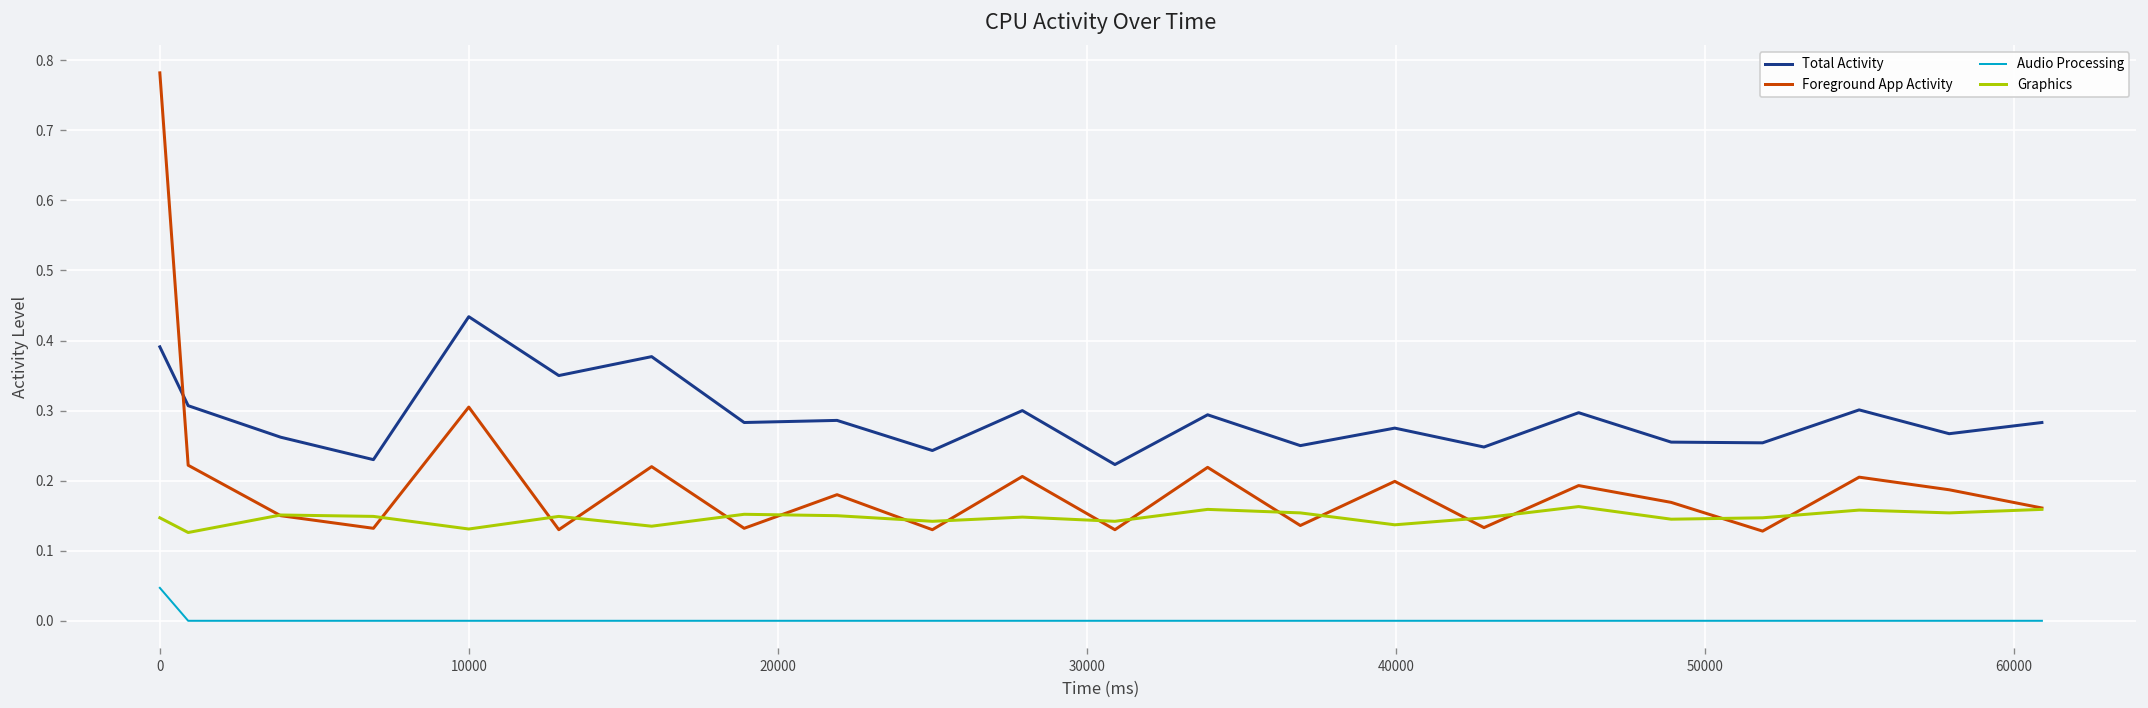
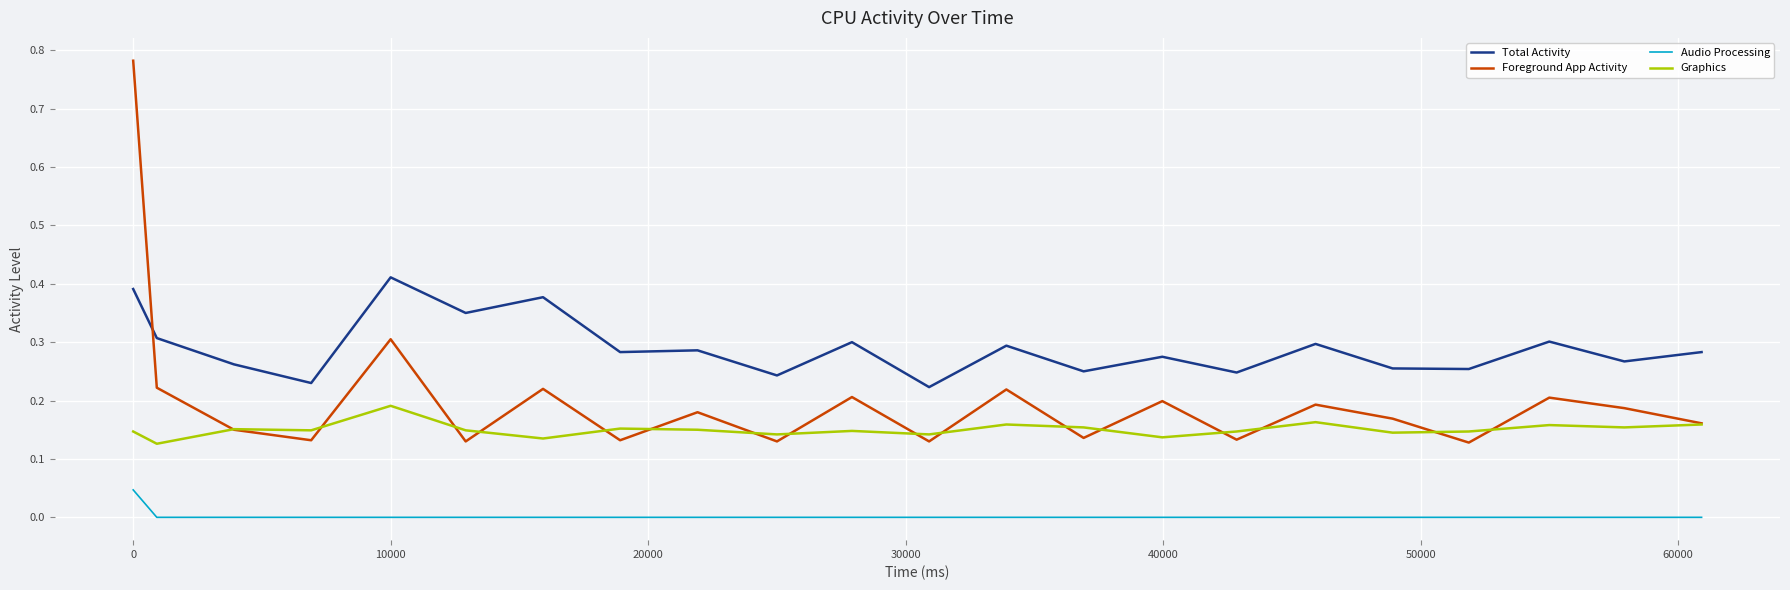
Total Activity, 10000: 0.43 -> 0.41
Graphics, 10000: 0.13 -> 0.19
